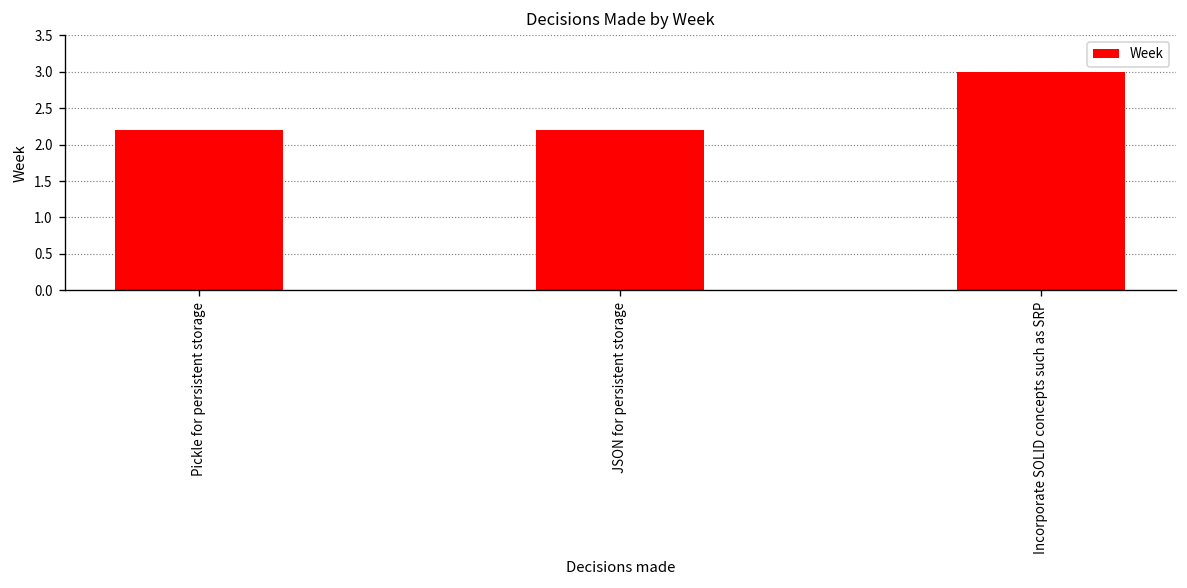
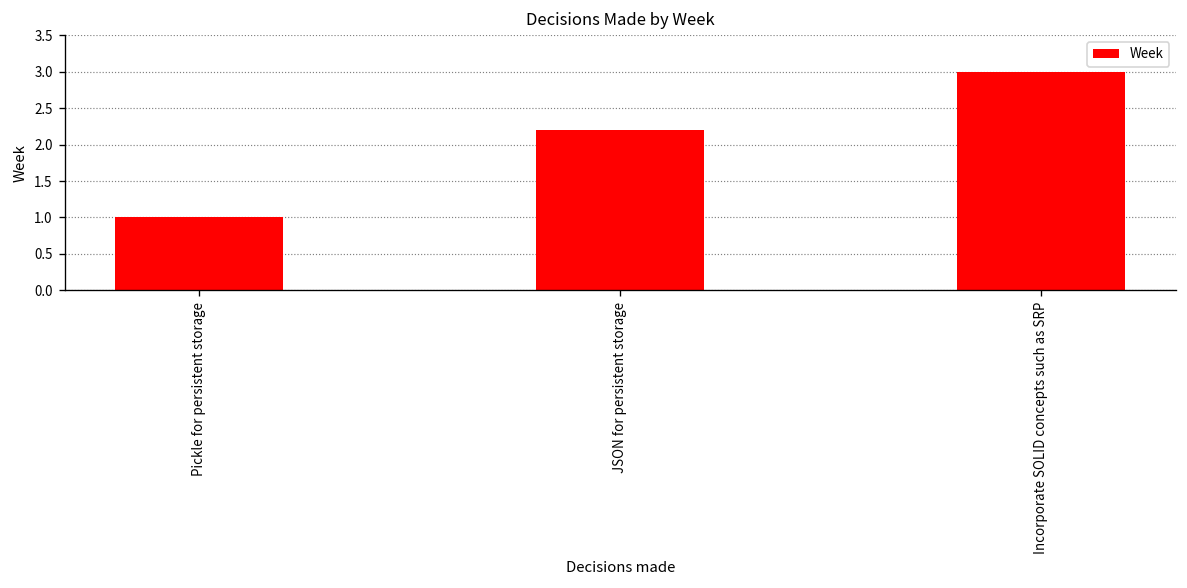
Pickle for persistent storage: 2.2 -> 1.0
